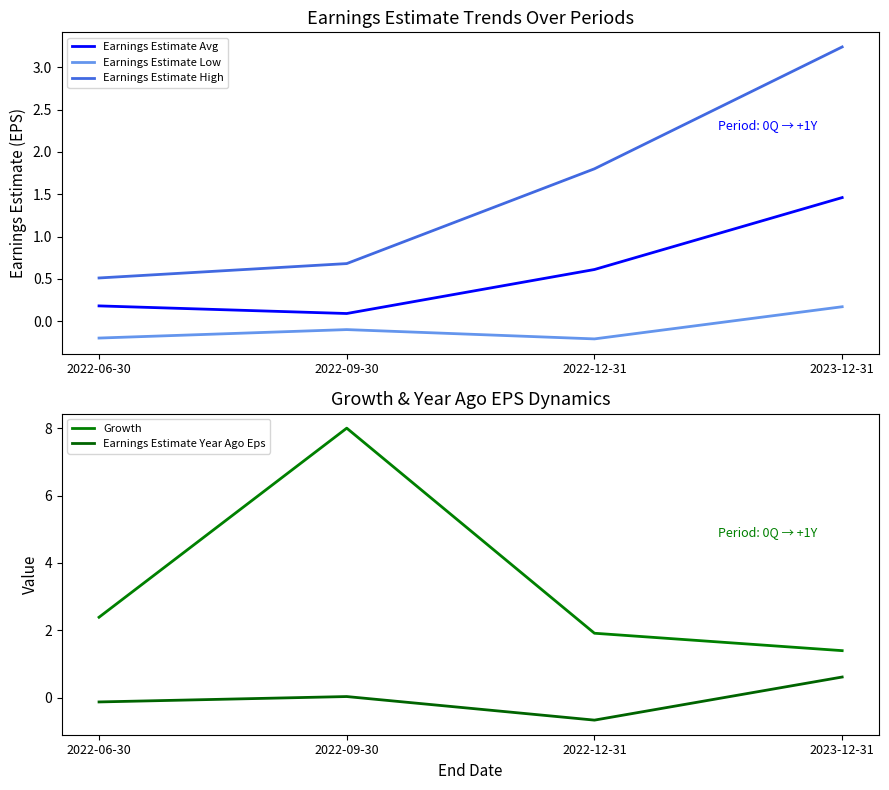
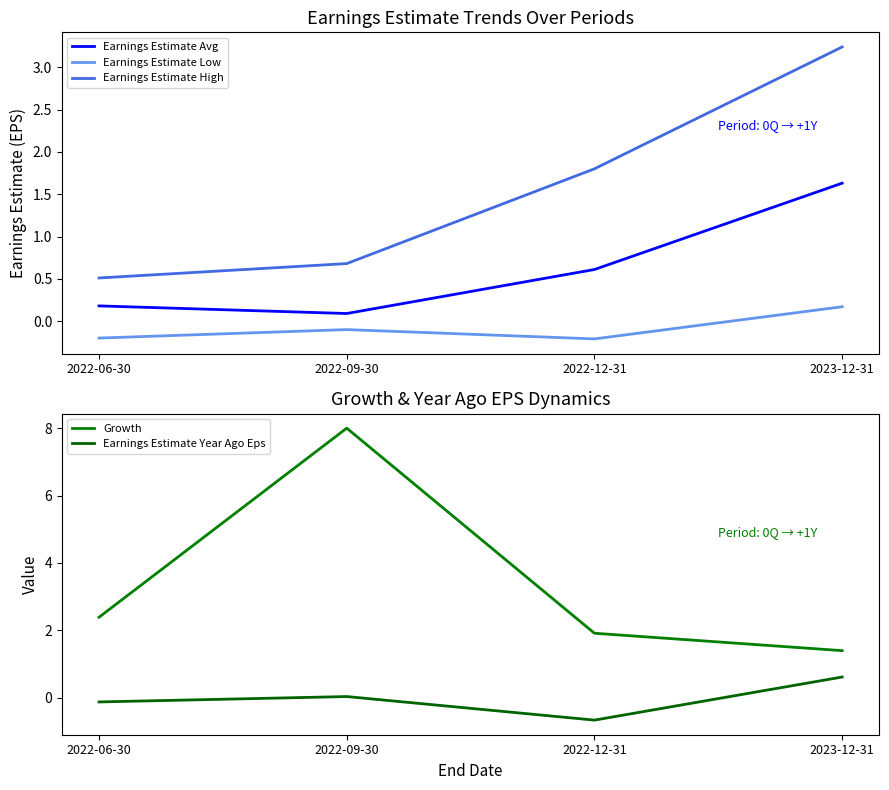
Earnings Estimate Trends Over Periods, Earnings Estimate Avg, 2023-12-31: 1.5 -> 1.6
